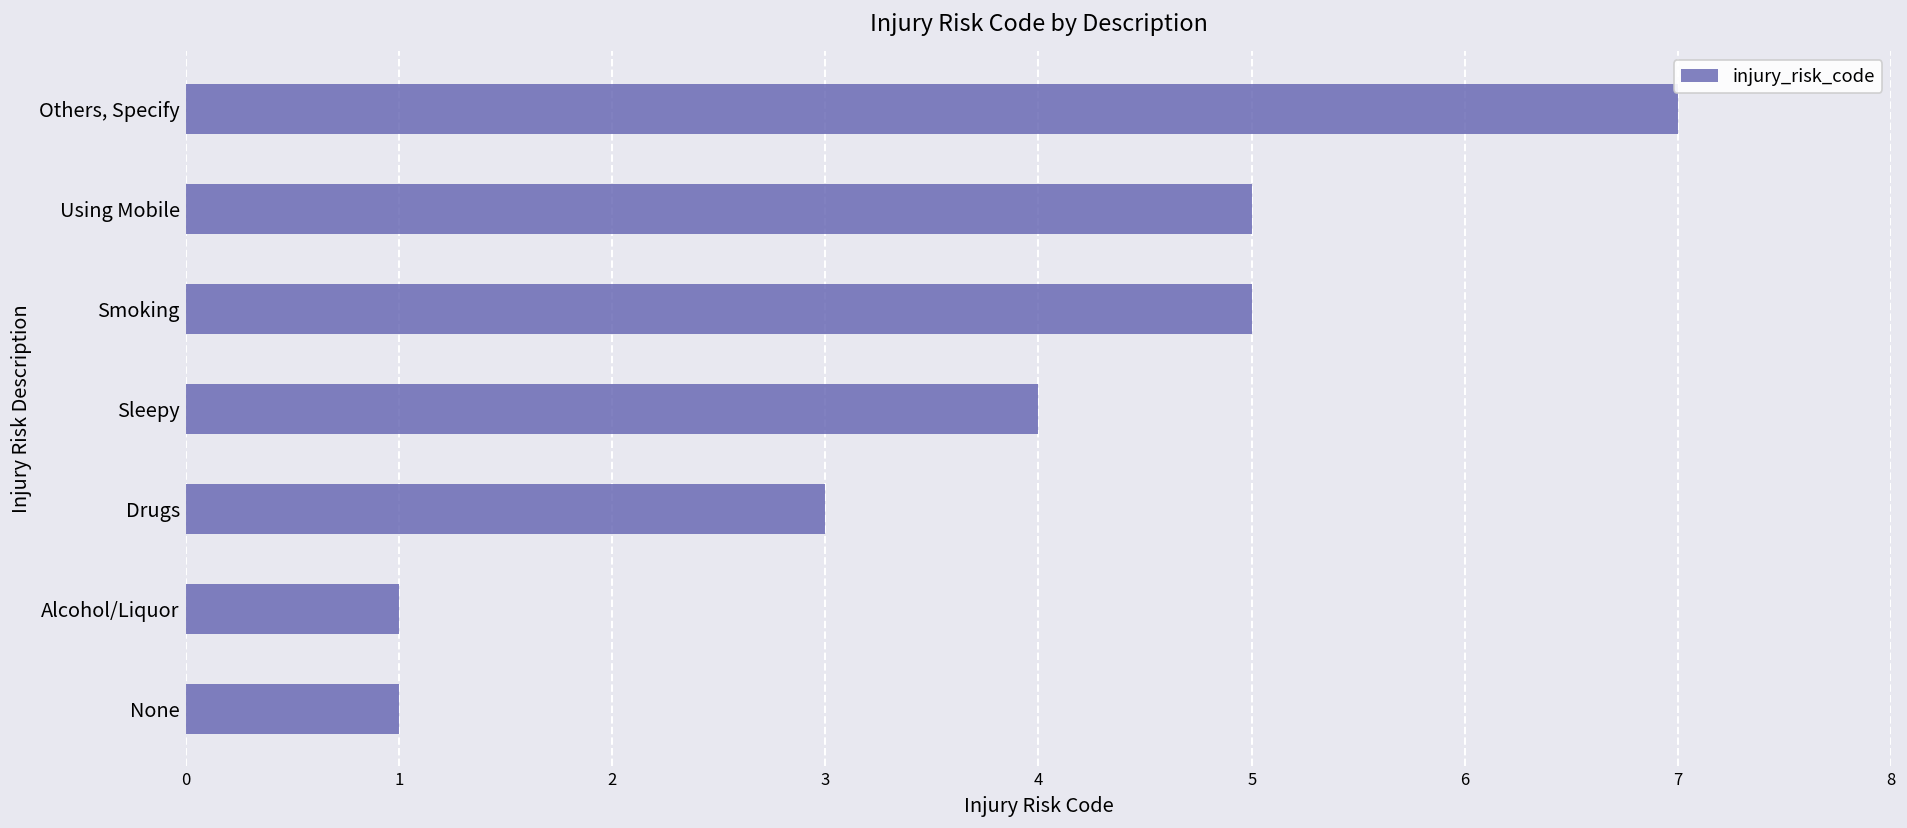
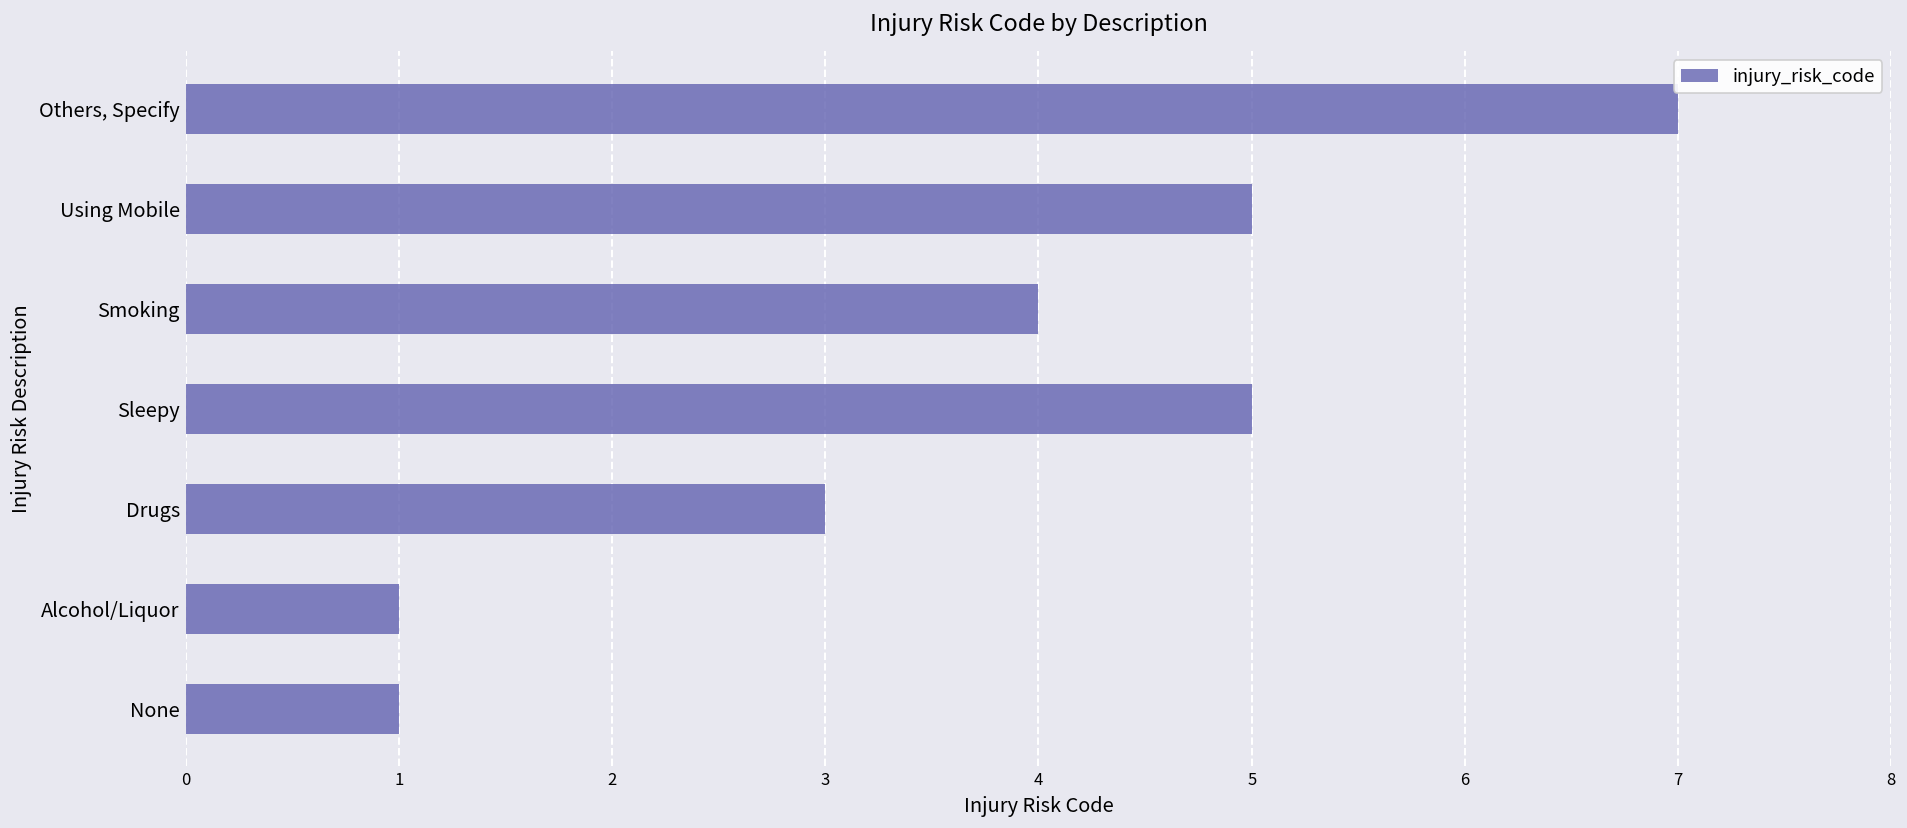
Smoking: 5 -> 4
Sleepy: 4 -> 5
